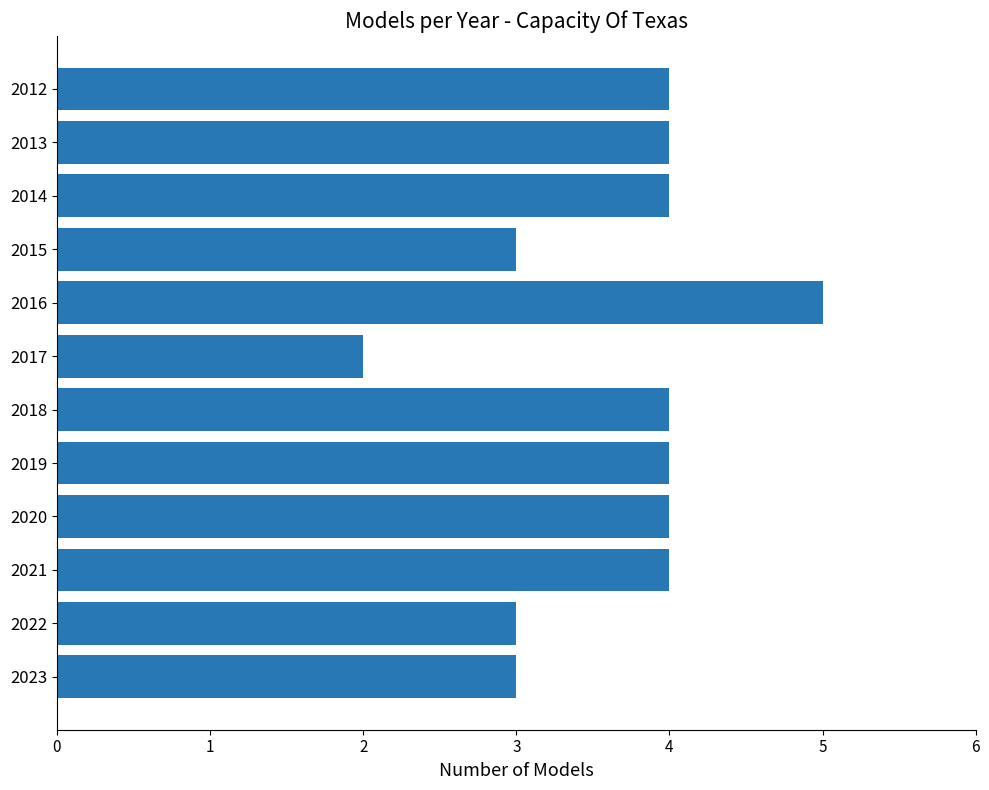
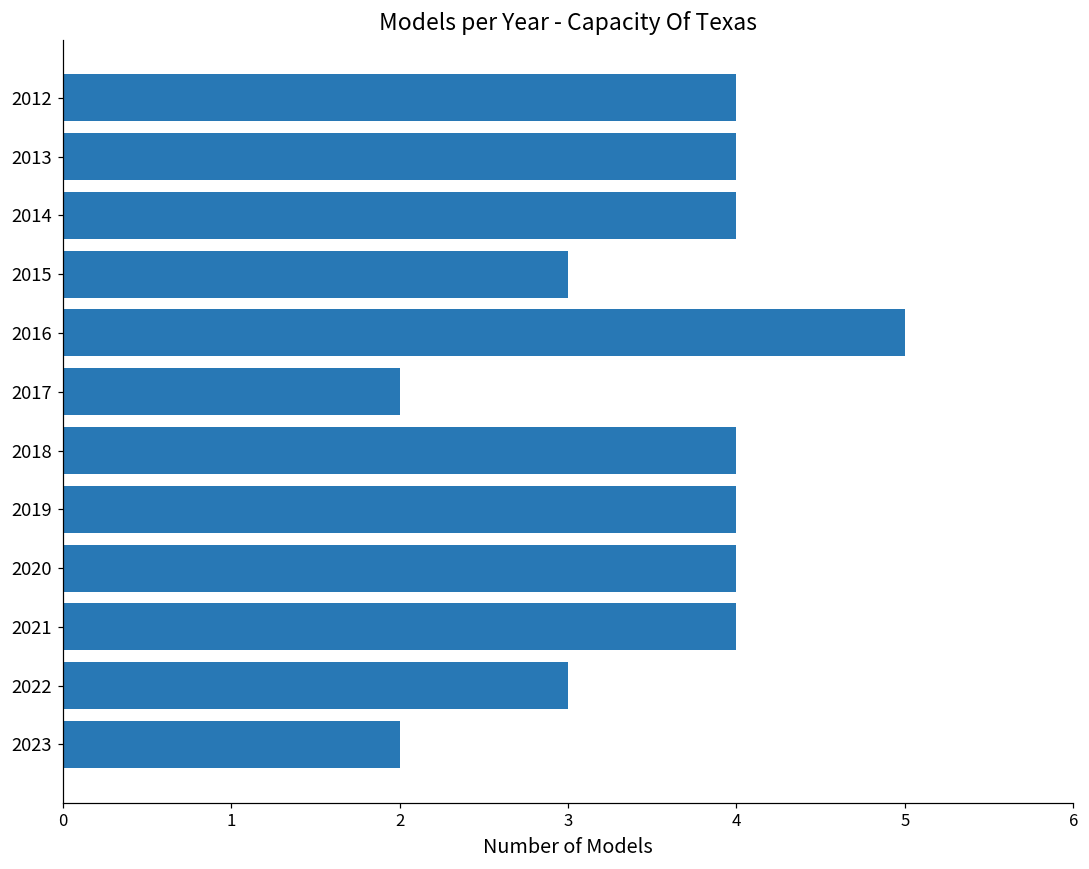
2023: 3 -> 2
